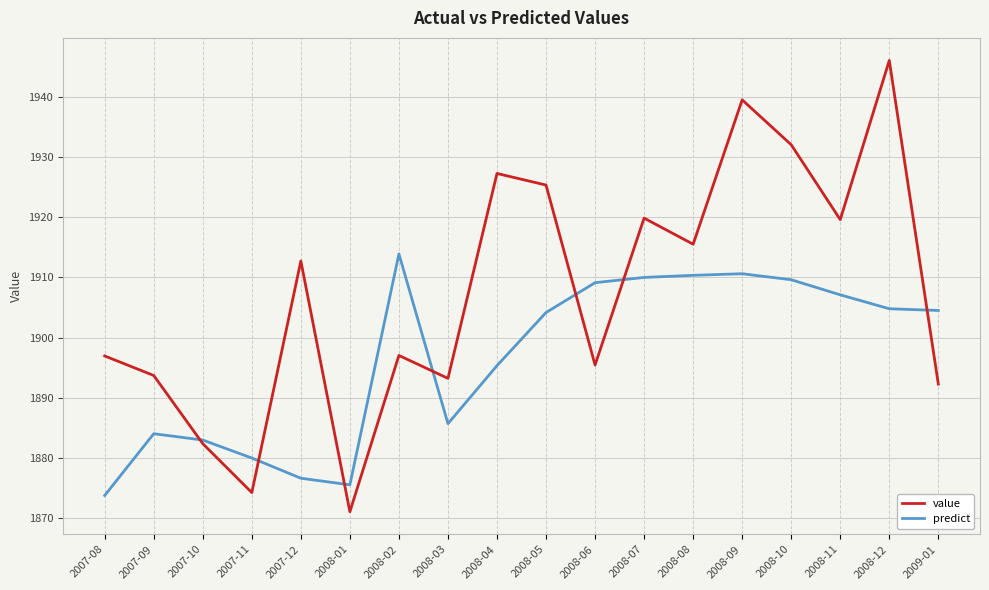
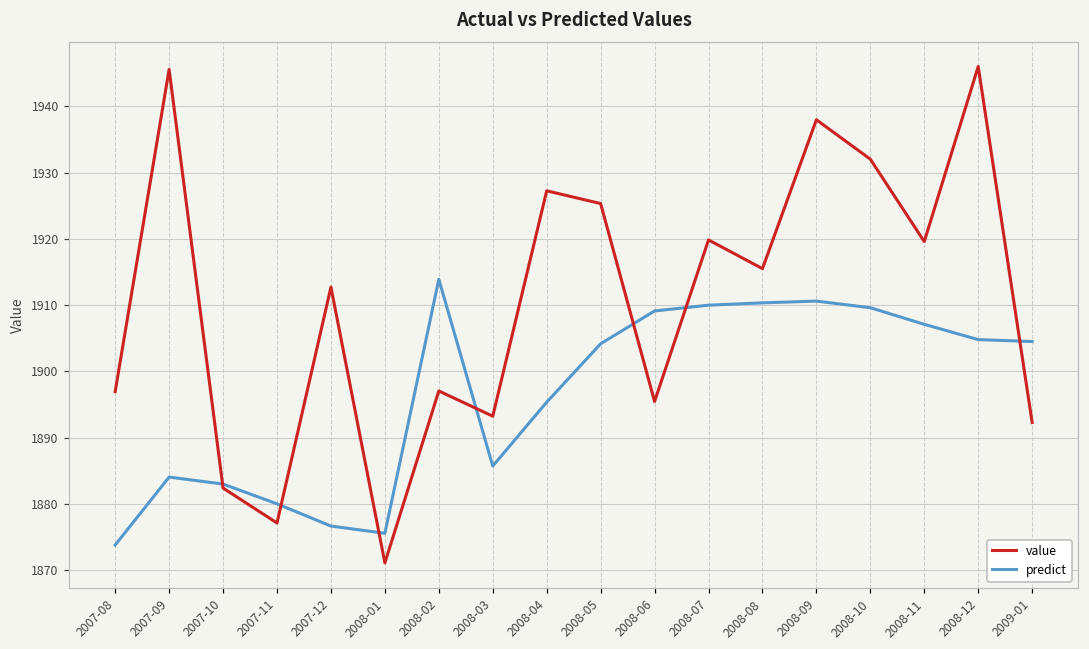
value, 2007-09: 1894 -> 1946
value, 2007-11: 1874 -> 1877
value, 2008-09: 1939 -> 1938
